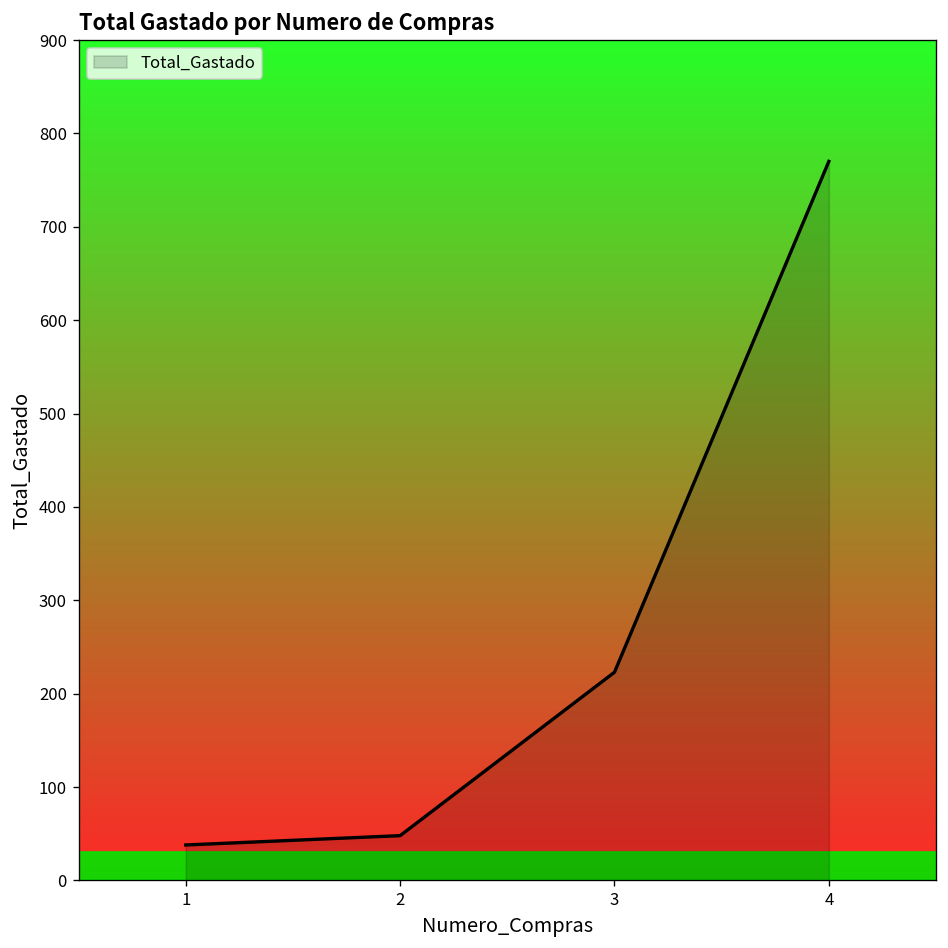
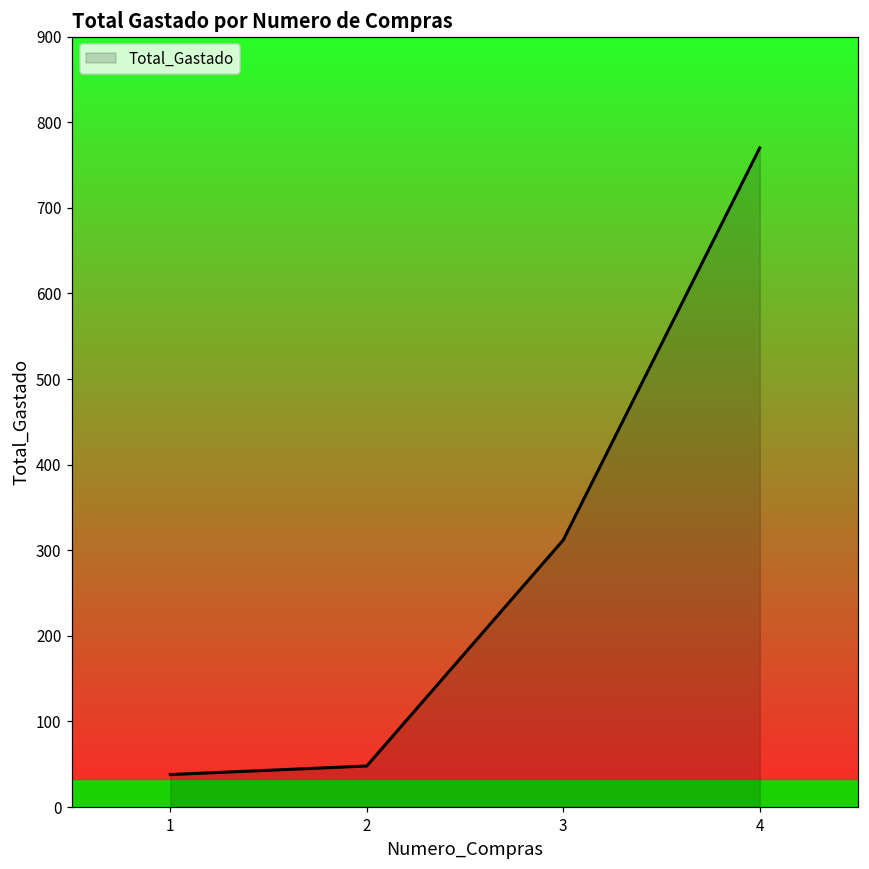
3: 220 -> 310
